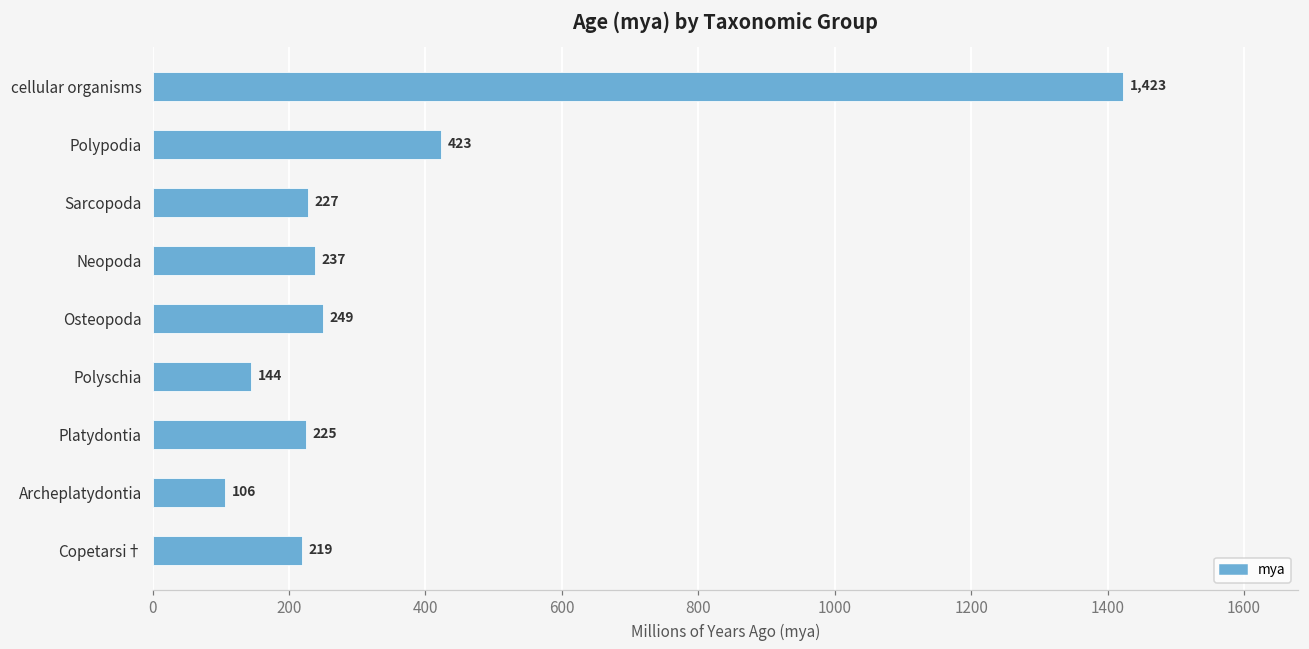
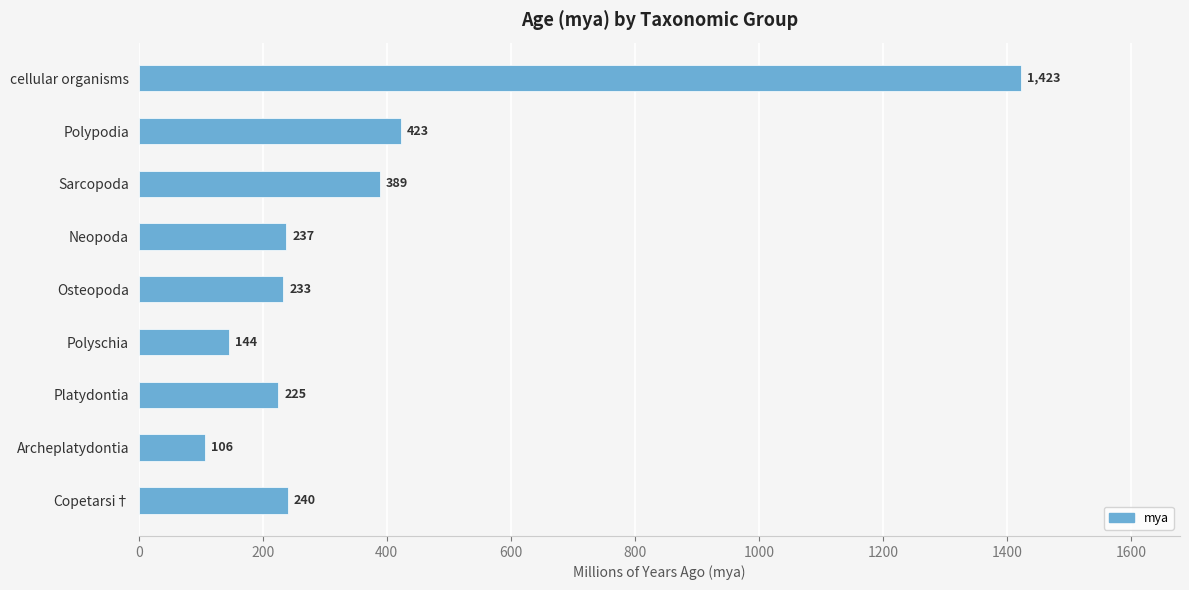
Sarcopoda: 227 -> 389
Osteopoda: 249 -> 233
Copetarsi†: 219 -> 240
